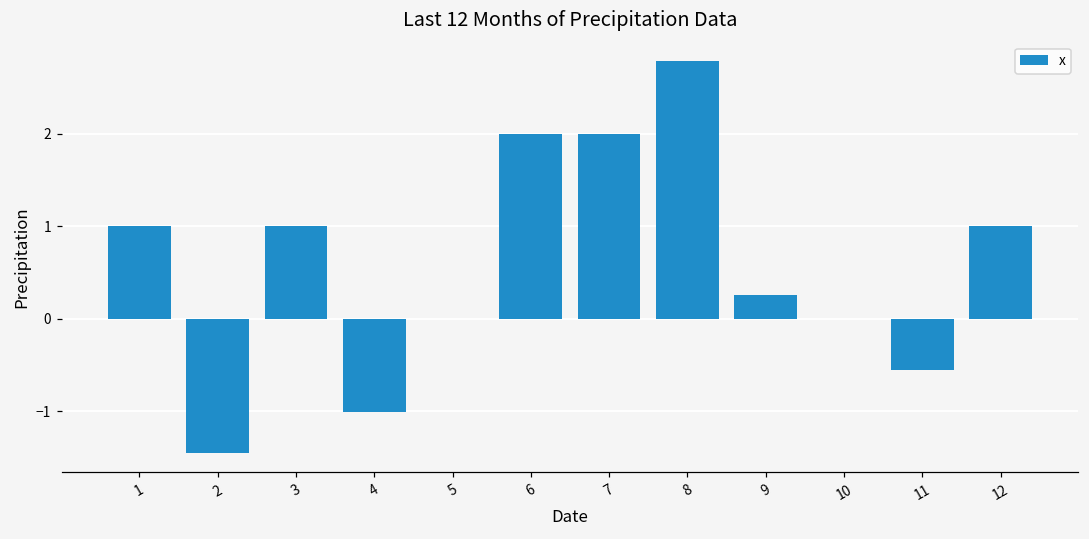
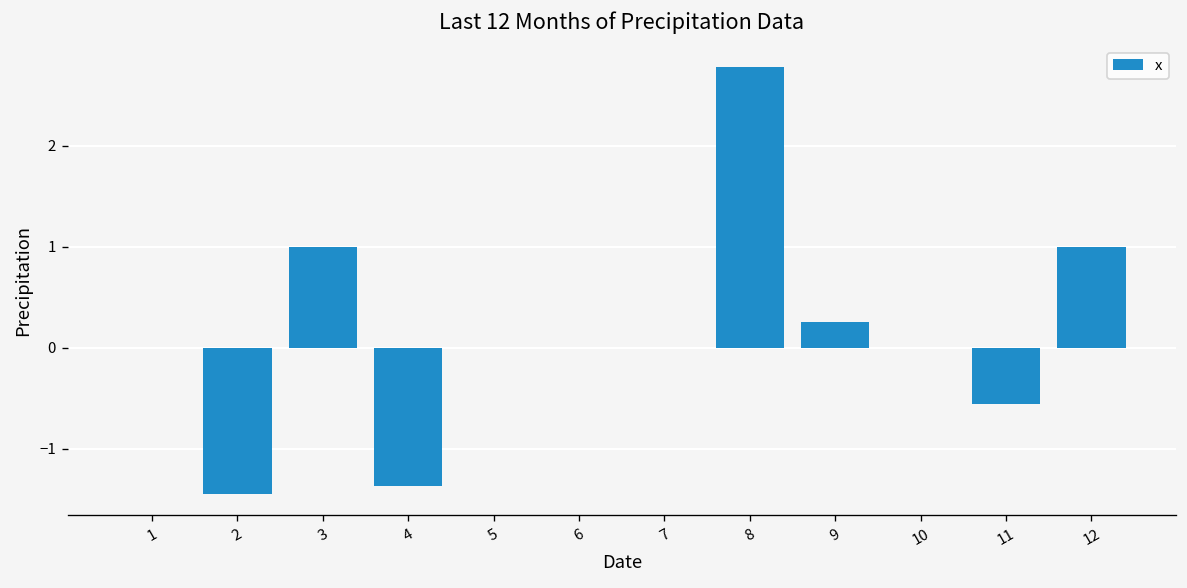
1: 1 -> 0
4: -1.0 -> -1.4
6: 2 -> 0
7: 2 -> 0
